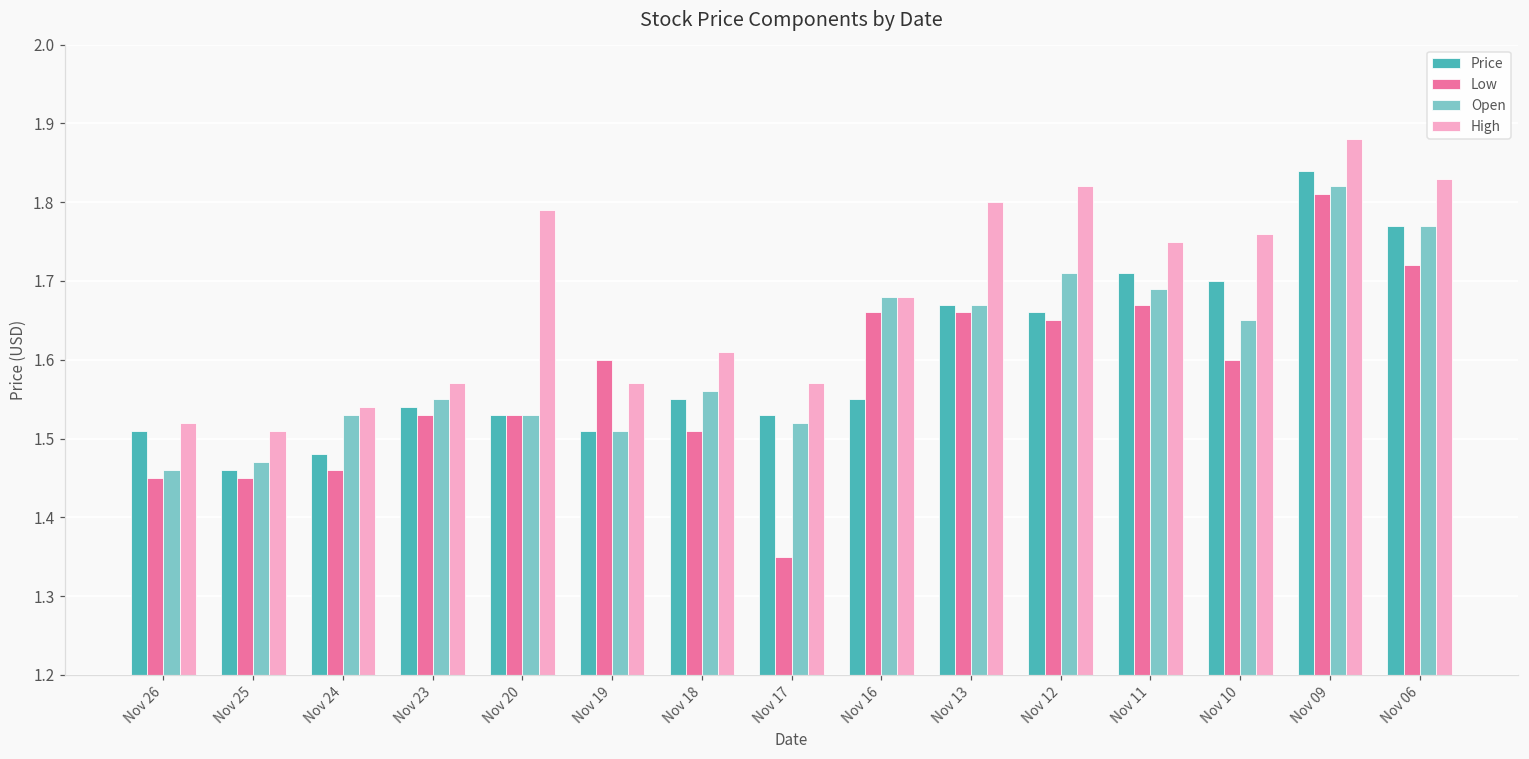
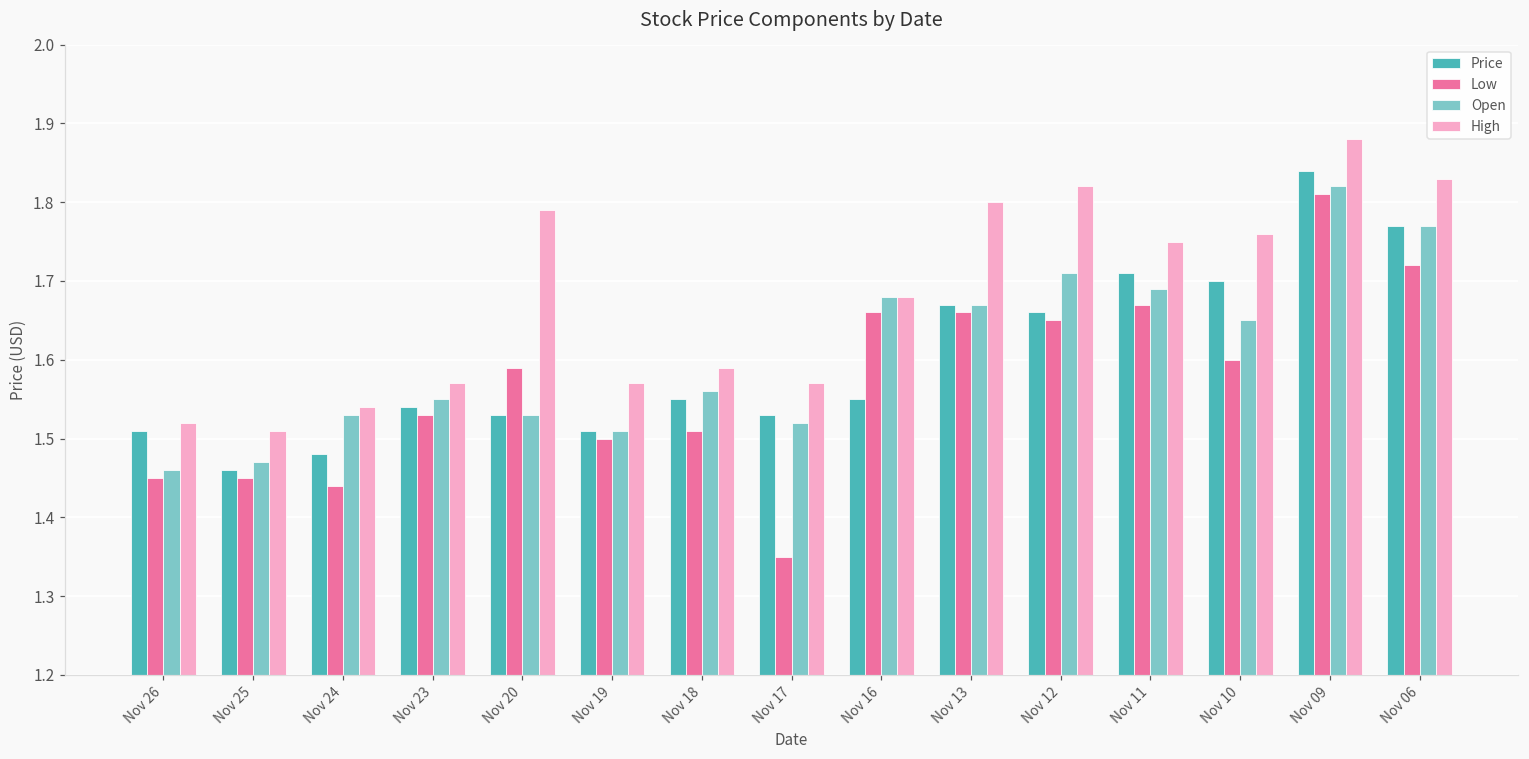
Low, Nov 24: 1.46 -> 1.44
Low, Nov 20: 1.53 -> 1.59
Low, Nov 19: 1.6 -> 1.5
High, Nov 18: 1.61 -> 1.59
